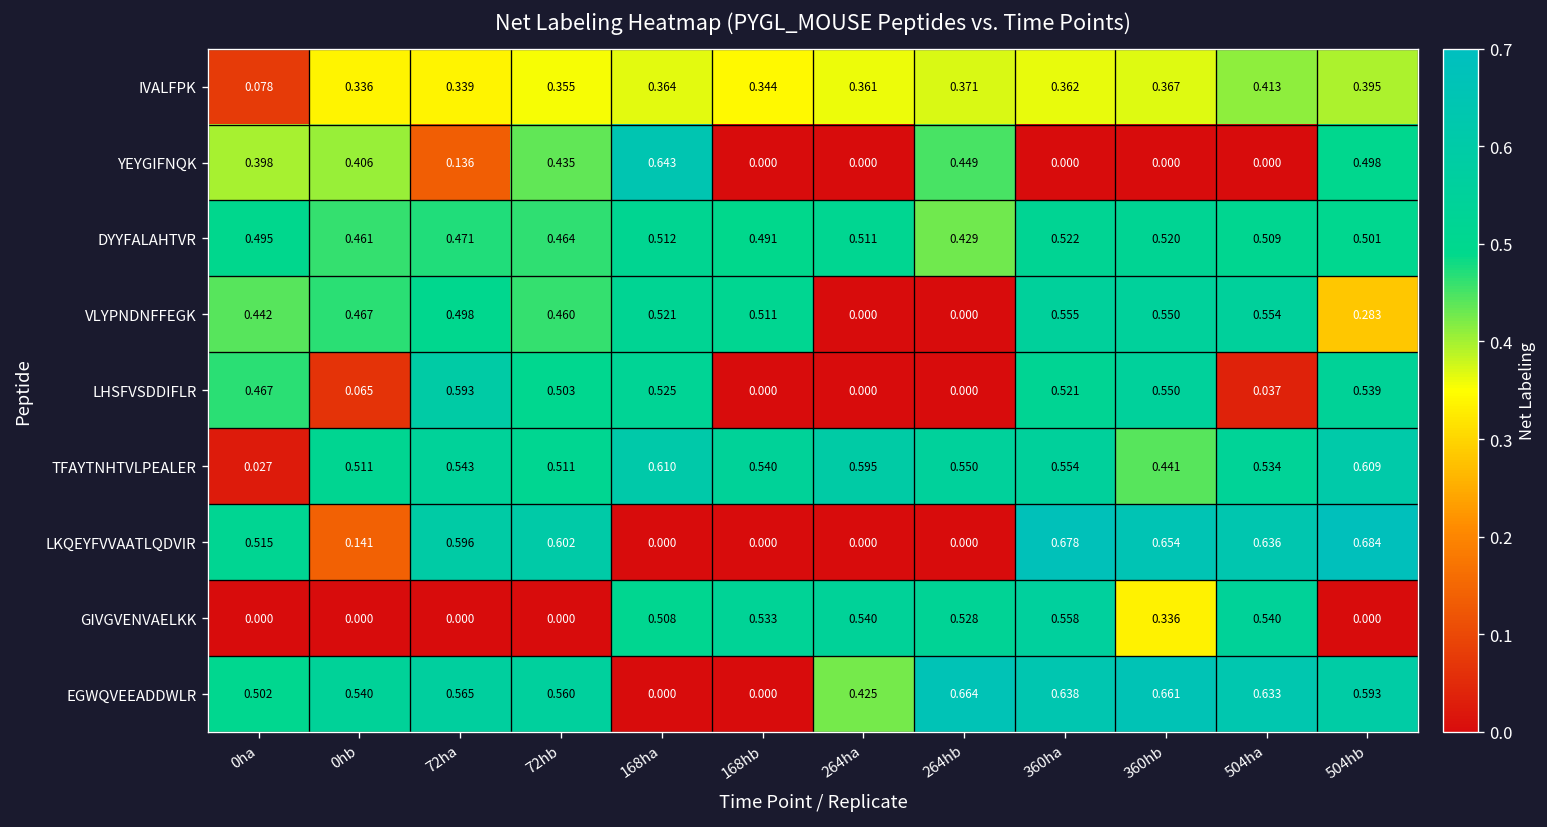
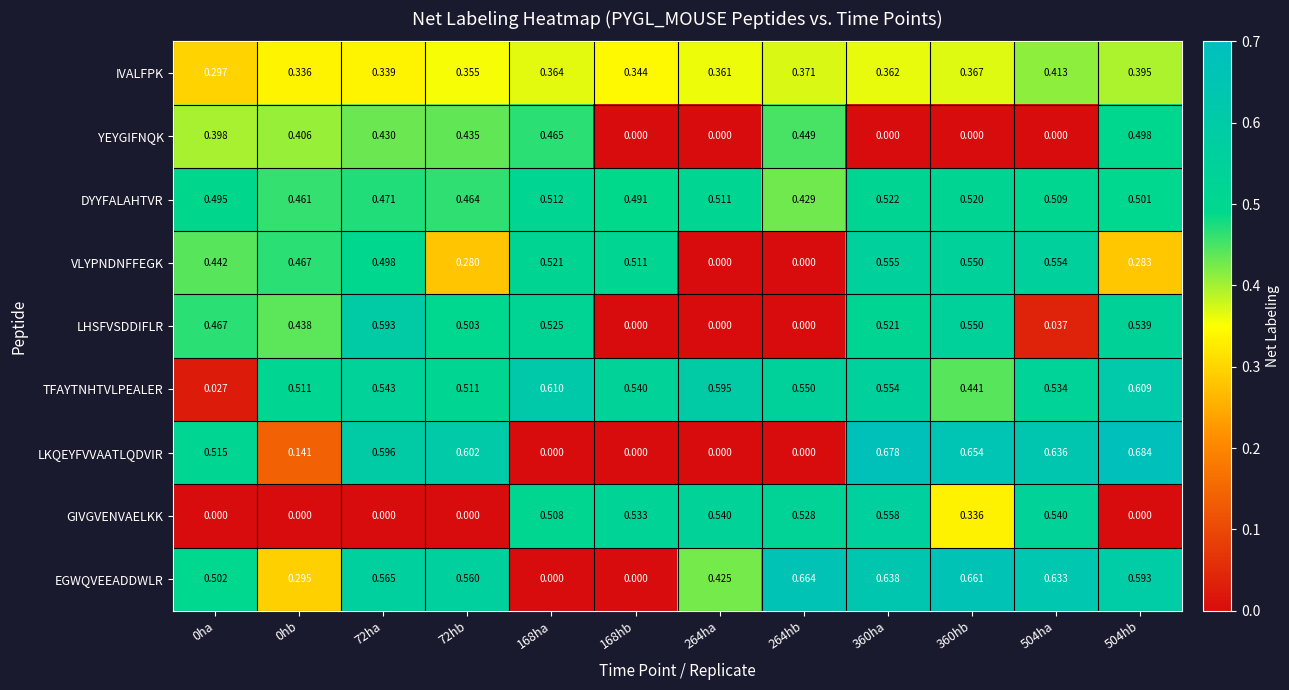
IVALFPK, 0ha: 0.078 -> 0.297
YEYGIFNQK, 72ha: 0.136 -> 0.430
YEYGIFNQK, 168ha: 0.643 -> 0.465
VLYPNDNFFEGK, 72hb: 0.460 -> 0.280
LHSFVSDDIFLR, 0hb: 0.065 -> 0.438
EGWQVEEADDWLR, 0hb: 0.540 -> 0.295
